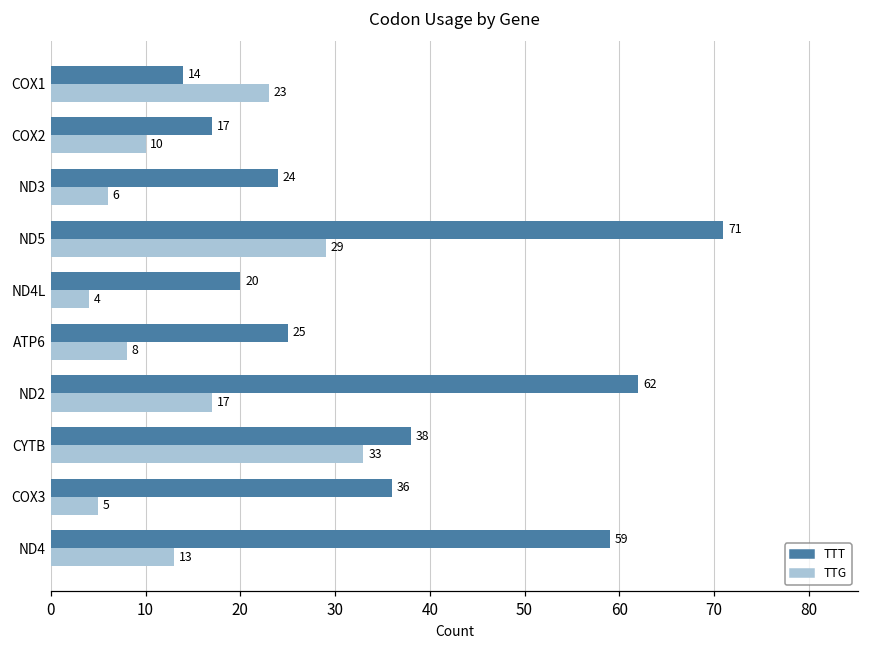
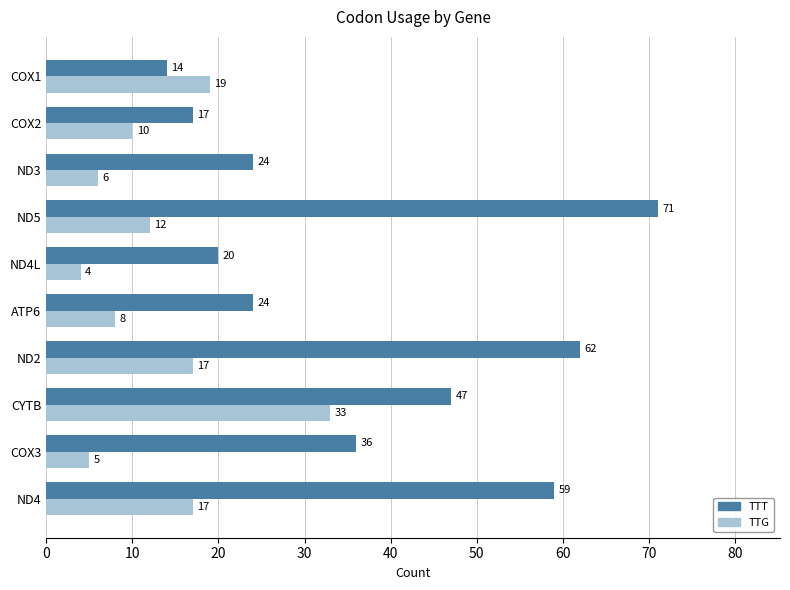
TTG, COX1: 23 -> 19
TTG, ND5: 29 -> 12
TTT, ATP6: 25 -> 24
TTT, CYTB: 38 -> 47
TTG, ND4: 13 -> 17
